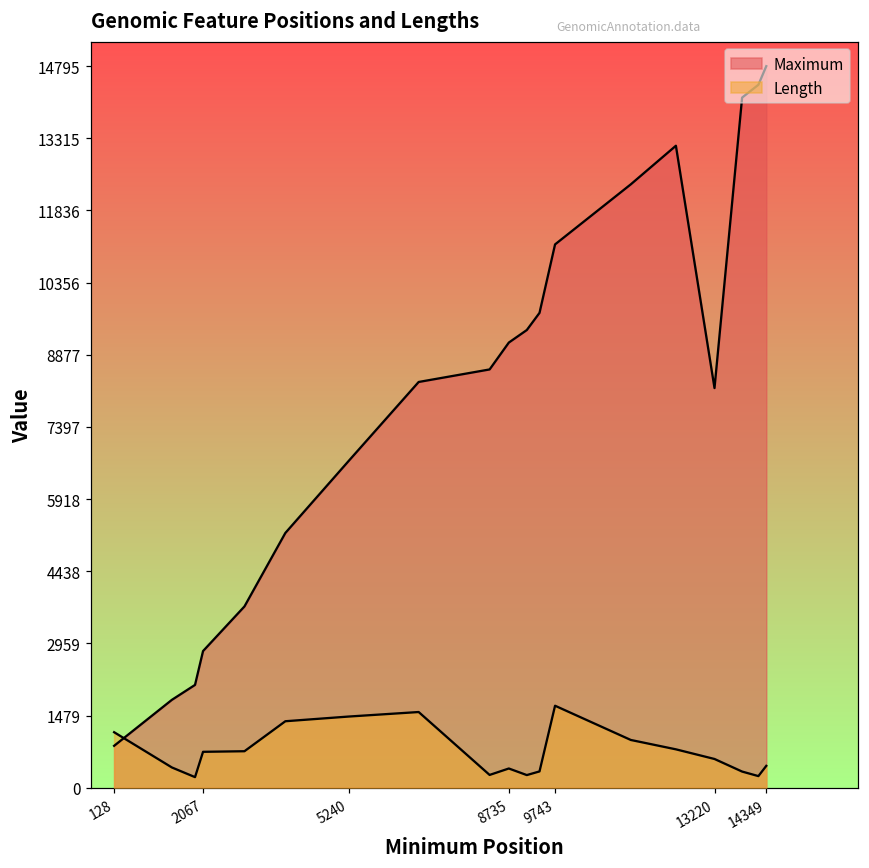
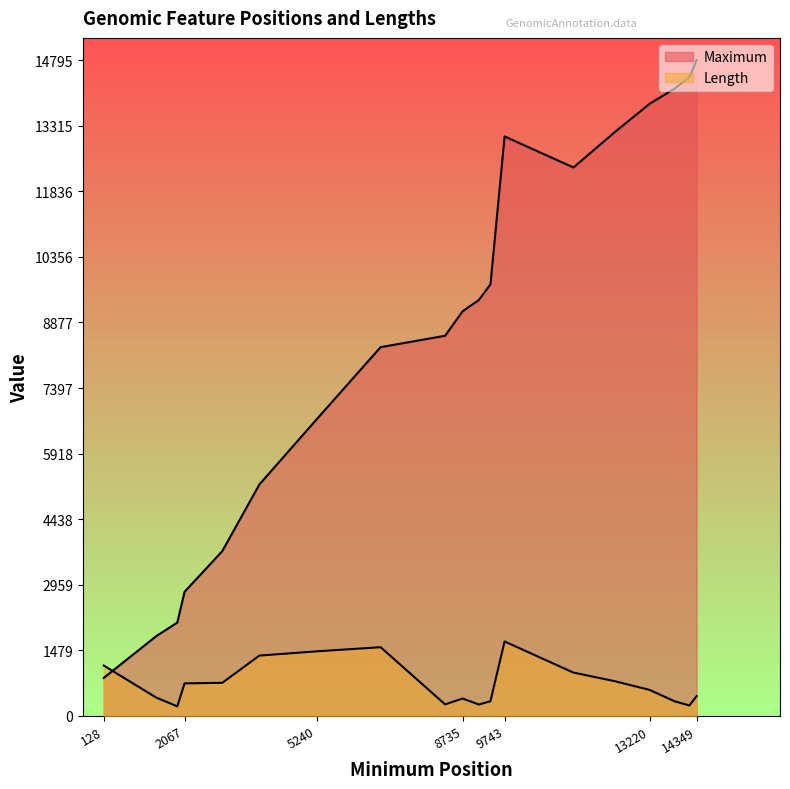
Maximum, 9743: 11100 -> 13100
Maximum, 13220: 8200 -> 13800
